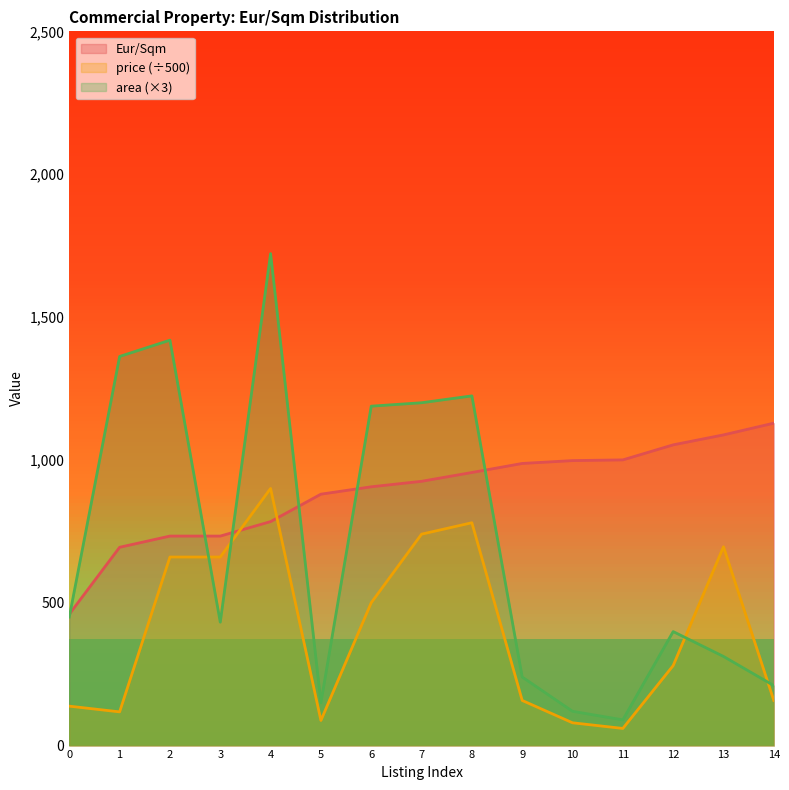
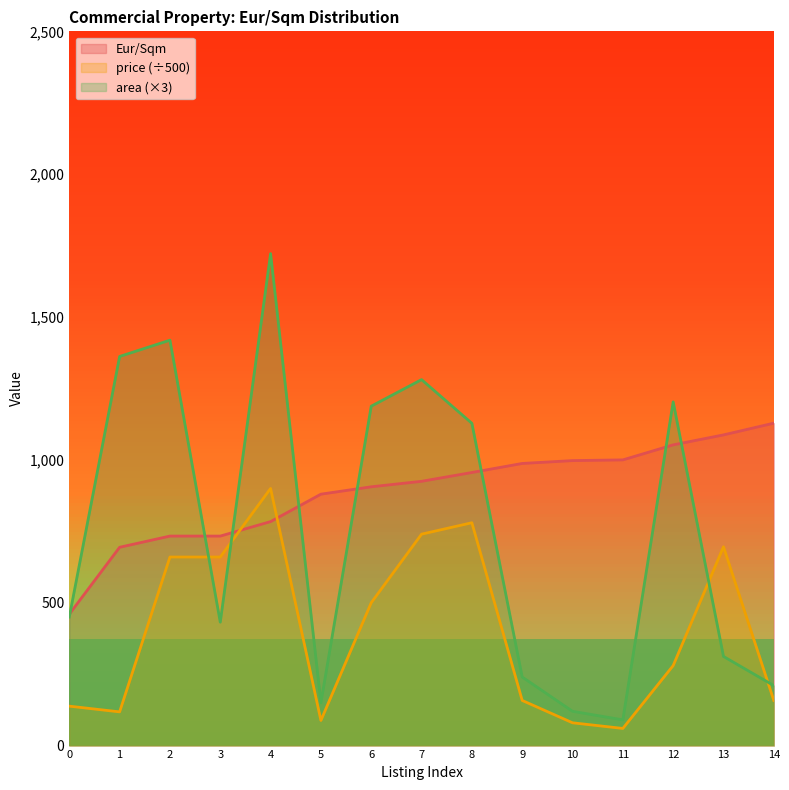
area (×3), 7: 1,200 -> 1,280
area (×3), 8: 1,220 -> 1,130
area (×3), 12: 400 -> 1,200
